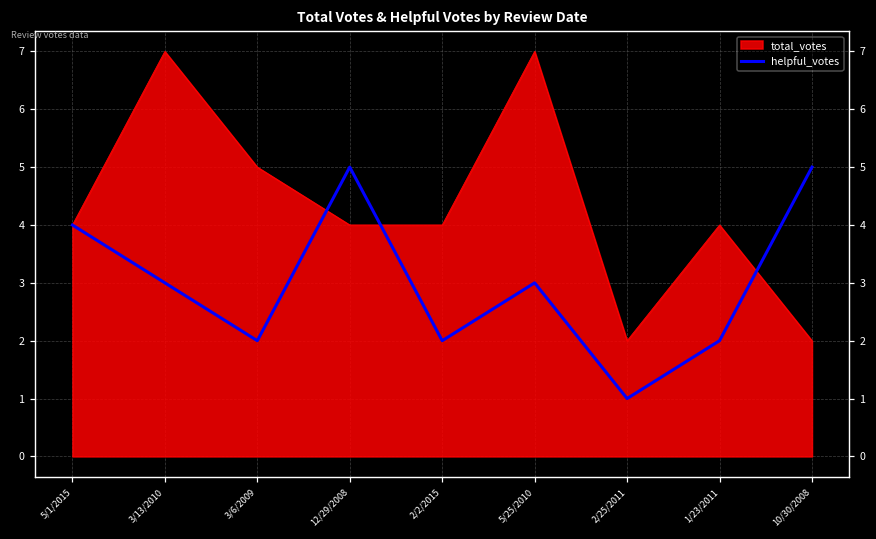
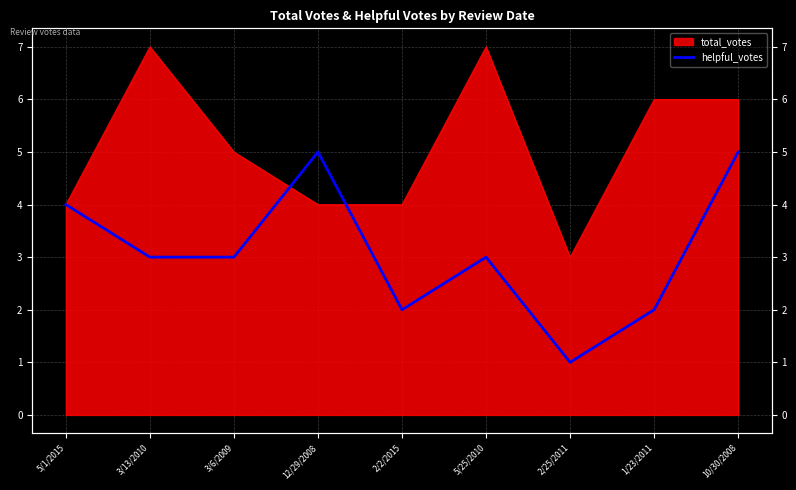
helpful_votes, 3/6/2009: 2 -> 3
total_votes, 2/25/2011: 2 -> 3
total_votes, 1/23/2011: 4 -> 6
total_votes, 10/30/2008: 2 -> 6
